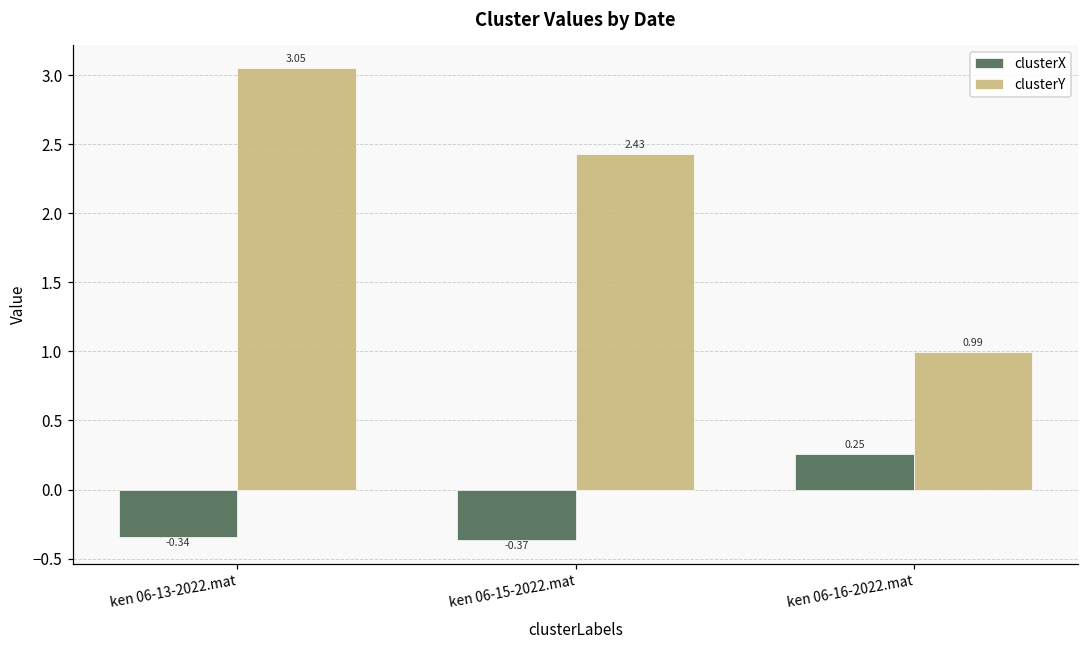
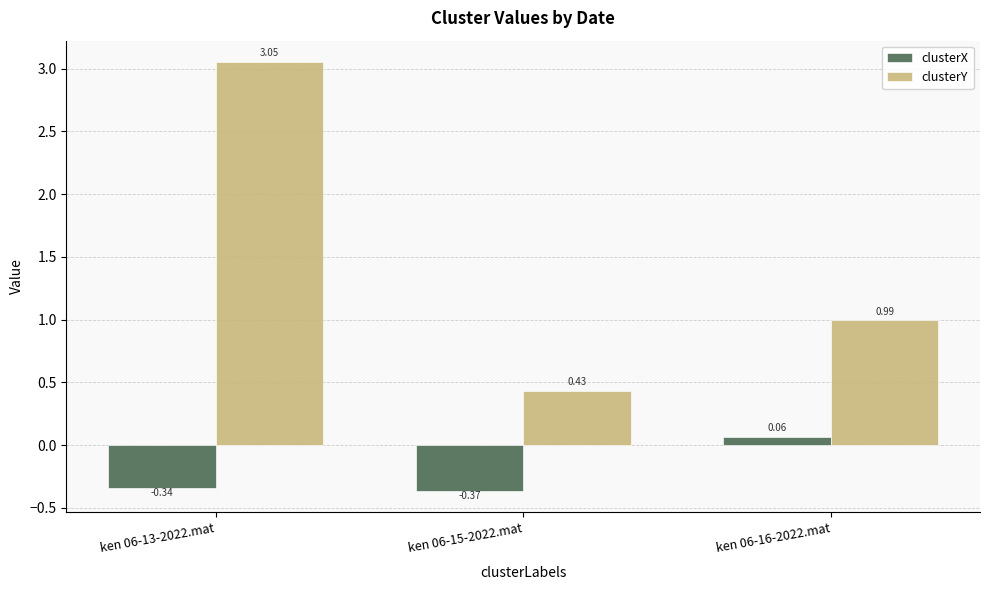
clusterY, ken 06-15-2022.mat: 2.43 -> 0.43
clusterX, ken 06-16-2022.mat: 0.25 -> 0.06
